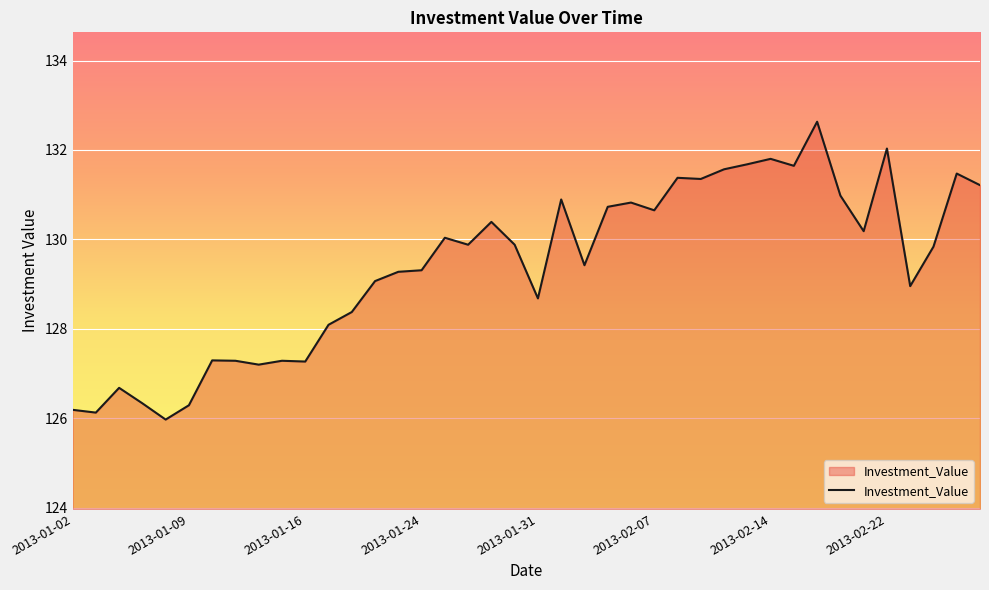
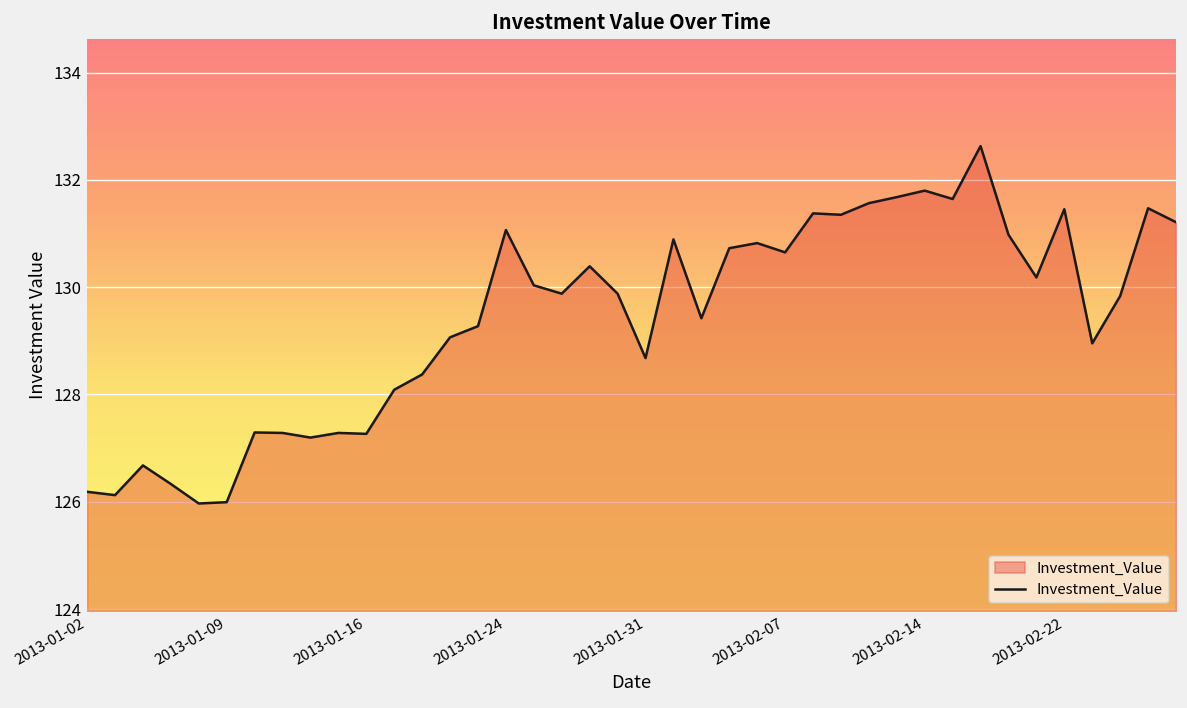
2013-01-09: 126.3 -> 126.0
2013-01-24: 129.3 -> 131.1
2013-02-22: 132.0 -> 131.5
